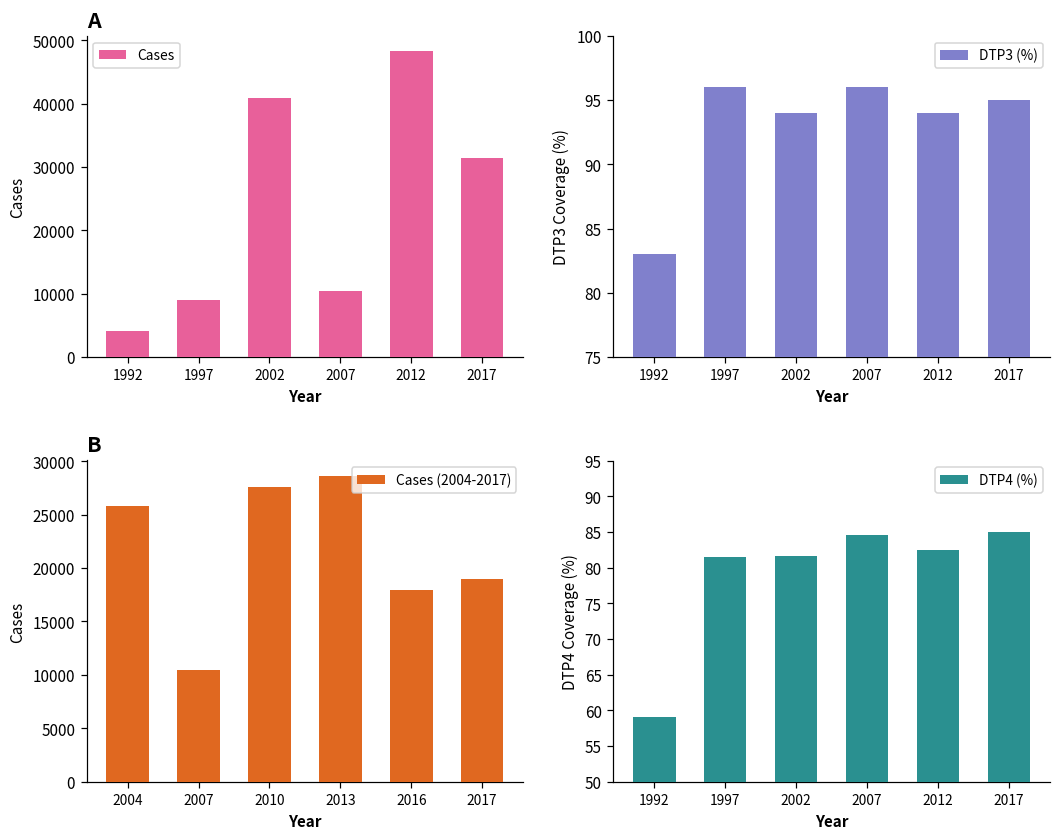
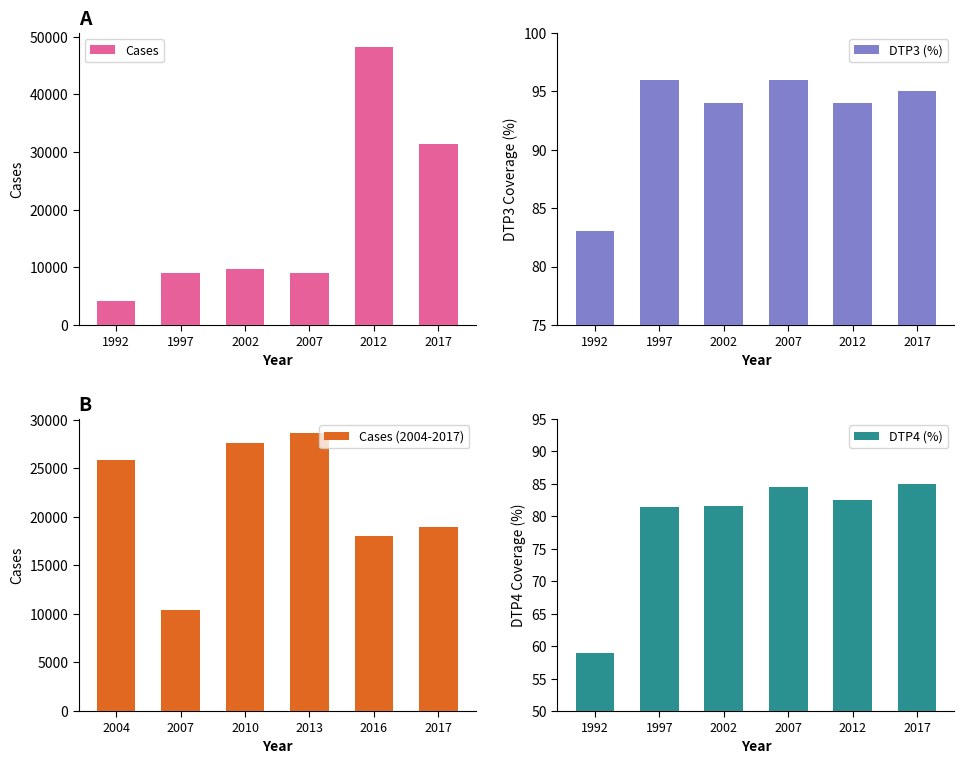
A, 2002: 41000 -> 10000
A, 2007: 10000 -> 9000
